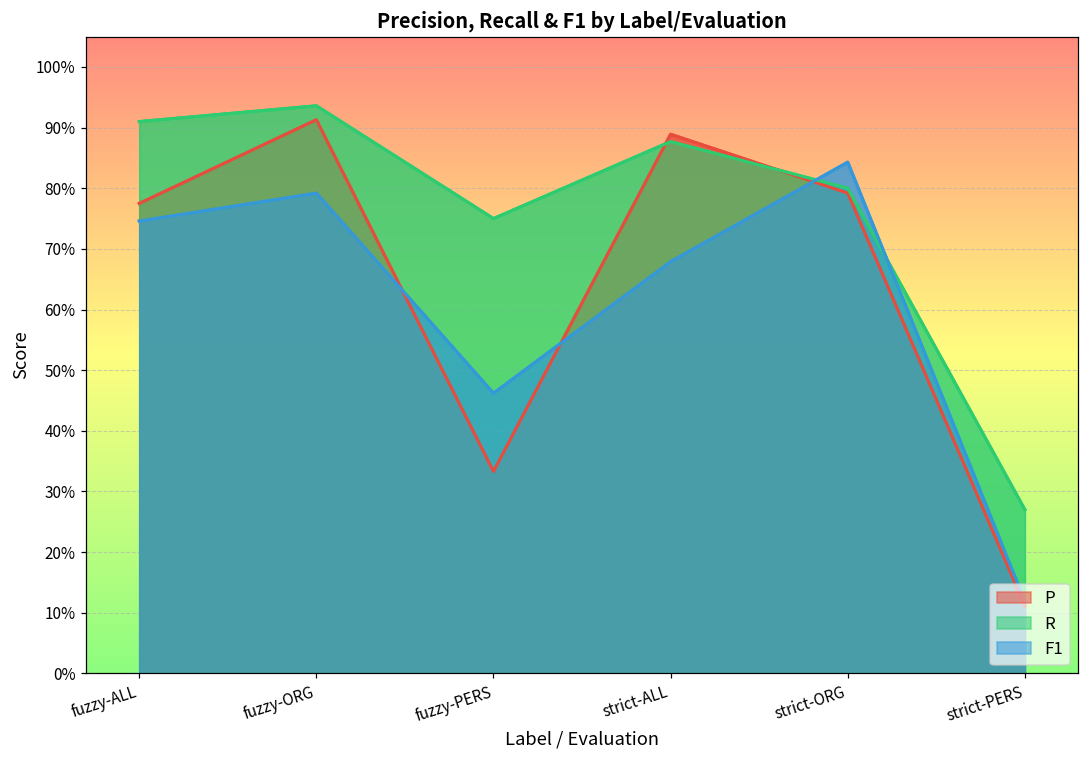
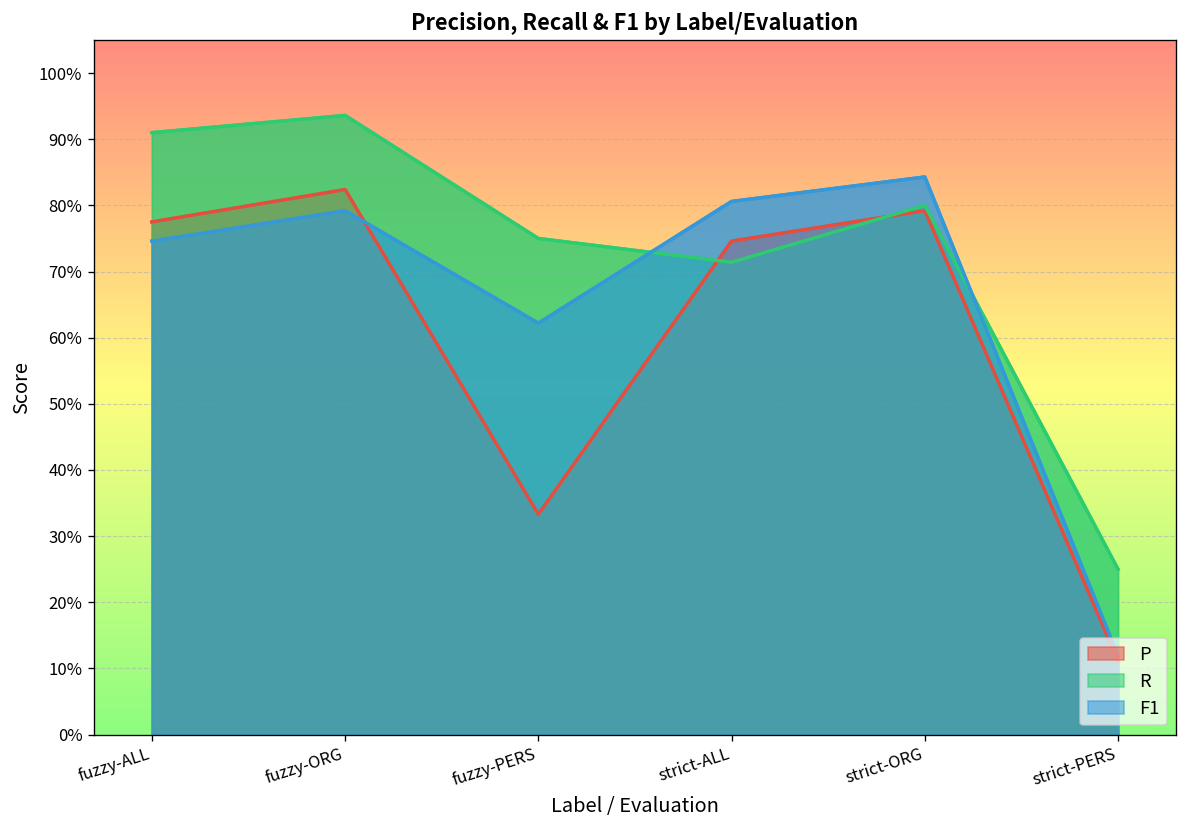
P, fuzzy-ORG: 91% -> 82%
F1, fuzzy-PERS: 46% -> 62%
P, strict-ALL: 89% -> 75%
R, strict-ALL: 88% -> 71%
F1, strict-ALL: 68% -> 81%
R, strict-PERS: 27% -> 25%
